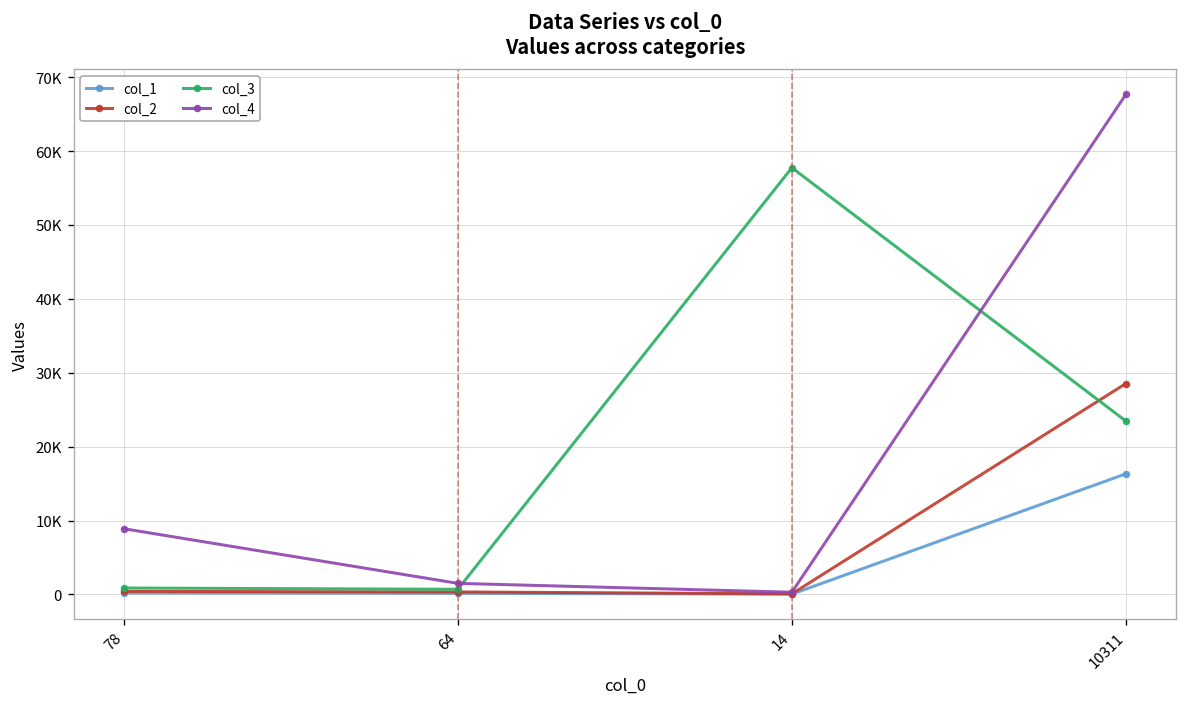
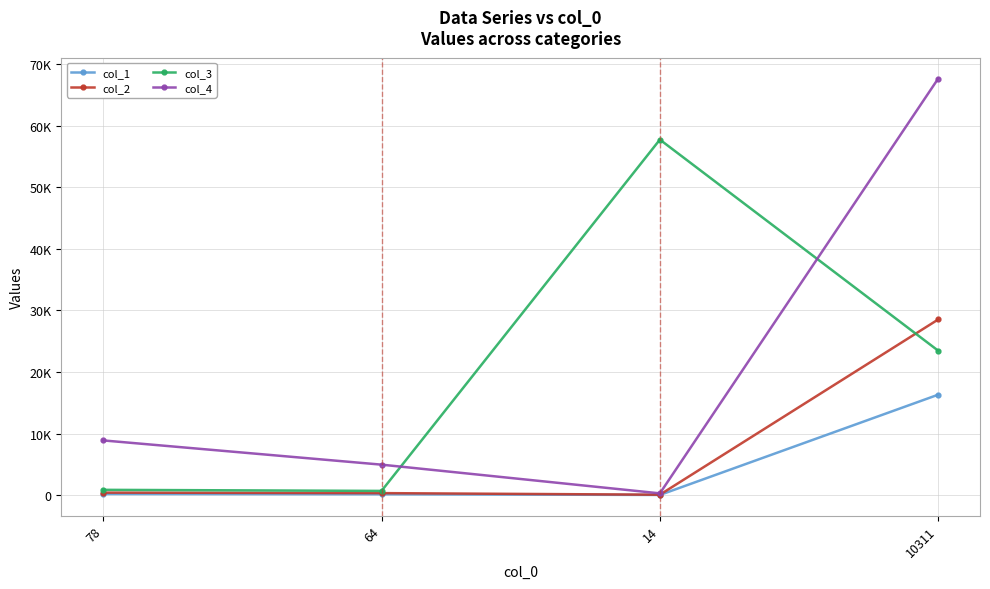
col_4, 64: 2000 -> 5000
